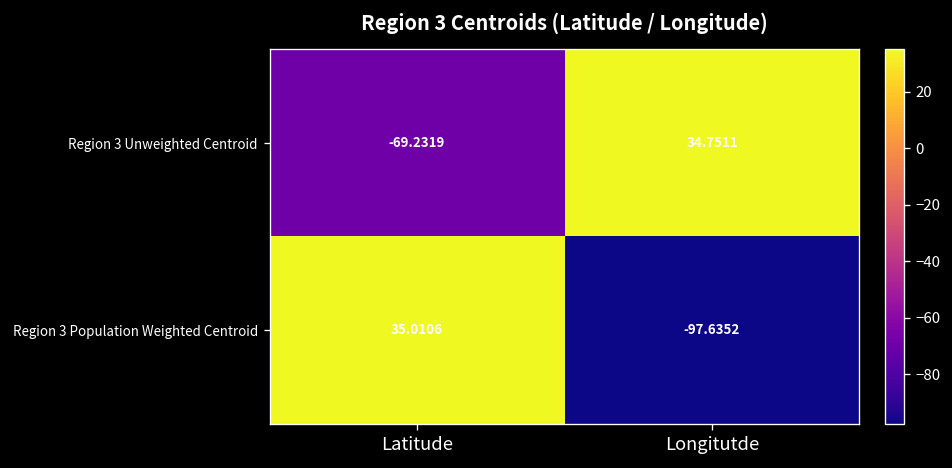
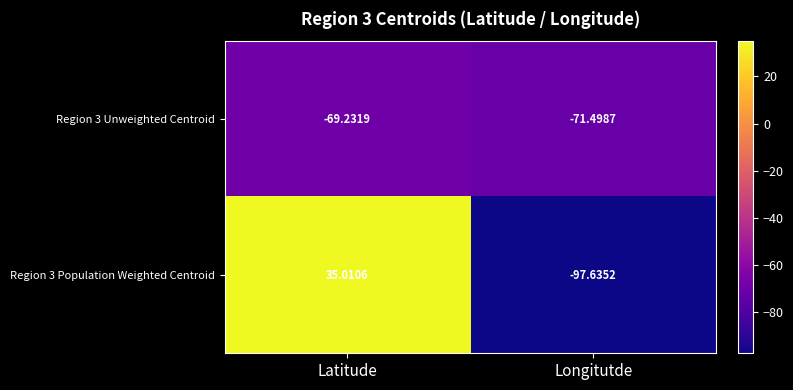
Region 3 Unweighted Centroid, Longitutde: 34.7511 -> -71.4987
